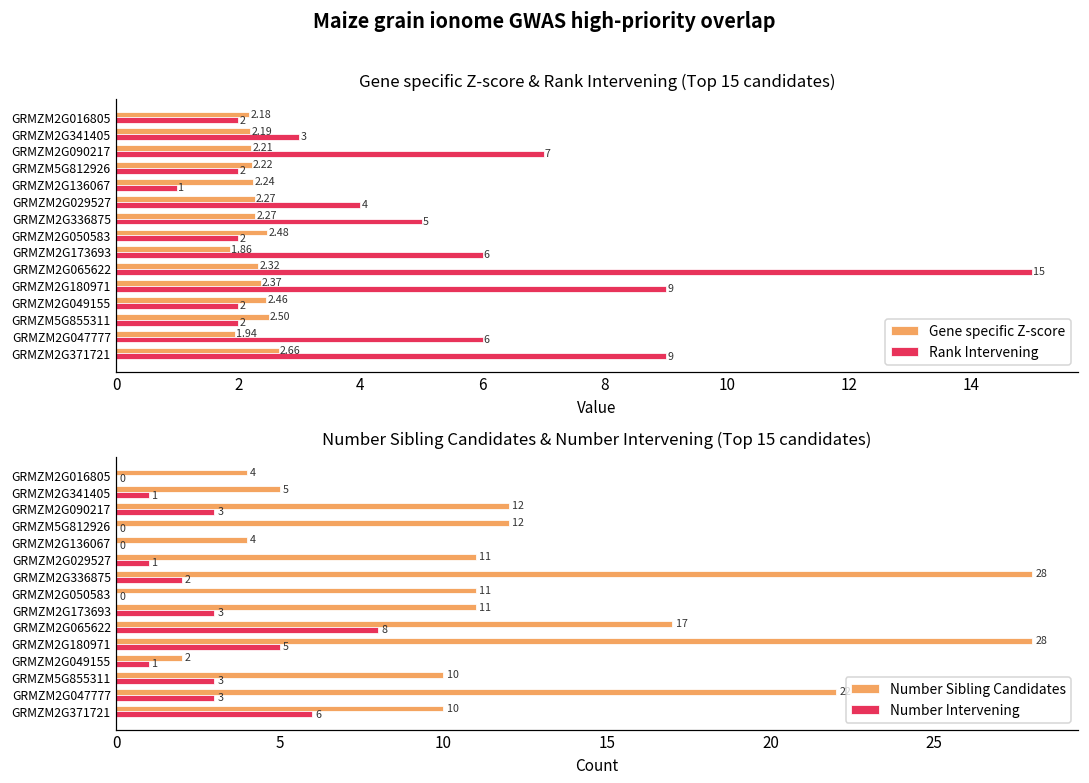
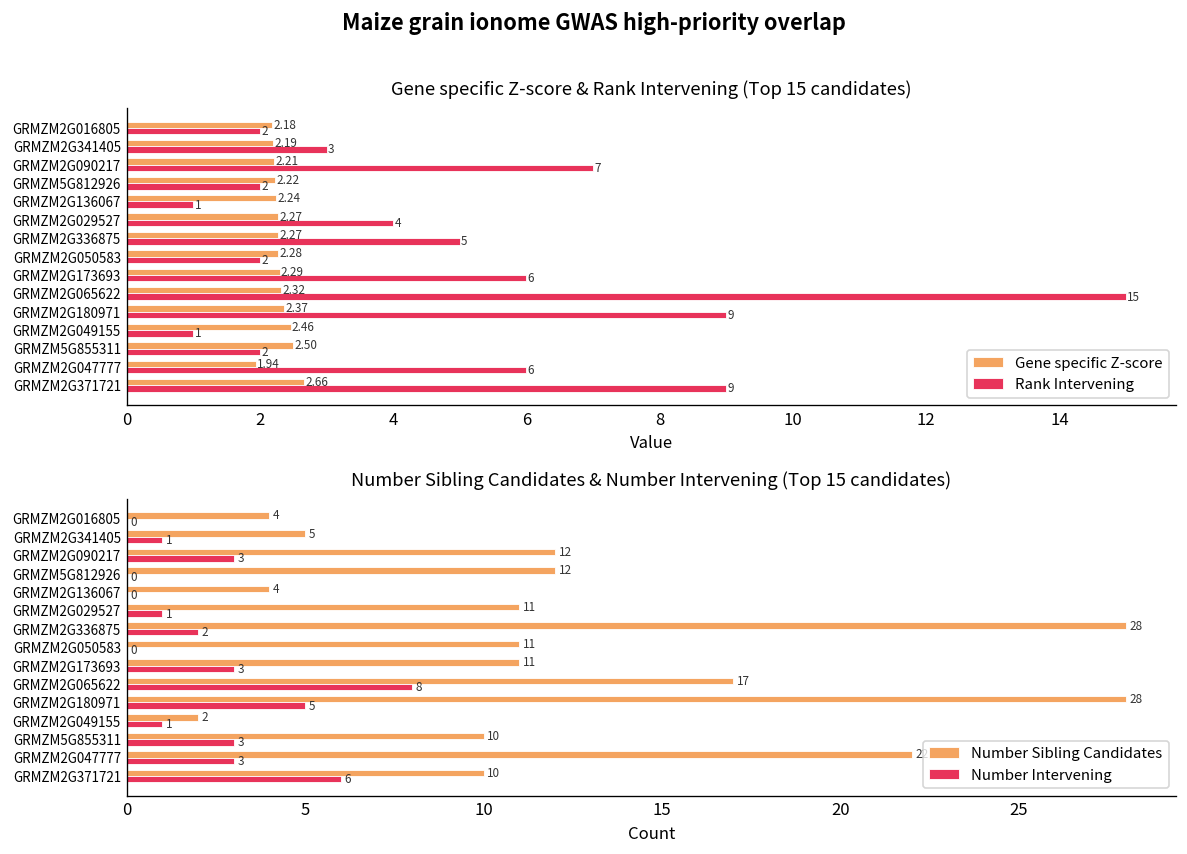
Gene specific Z-score & Rank Intervening (Top 15 candidates), Gene specific Z-score, GRMZM2G050583: 2.48 -> 2.28
Gene specific Z-score & Rank Intervening (Top 15 candidates), Gene specific Z-score, GRMZM2G173693: 1.86 -> 2.29
Gene specific Z-score & Rank Intervening (Top 15 candidates), Rank Intervening, GRMZM2G049155: 2 -> 1
